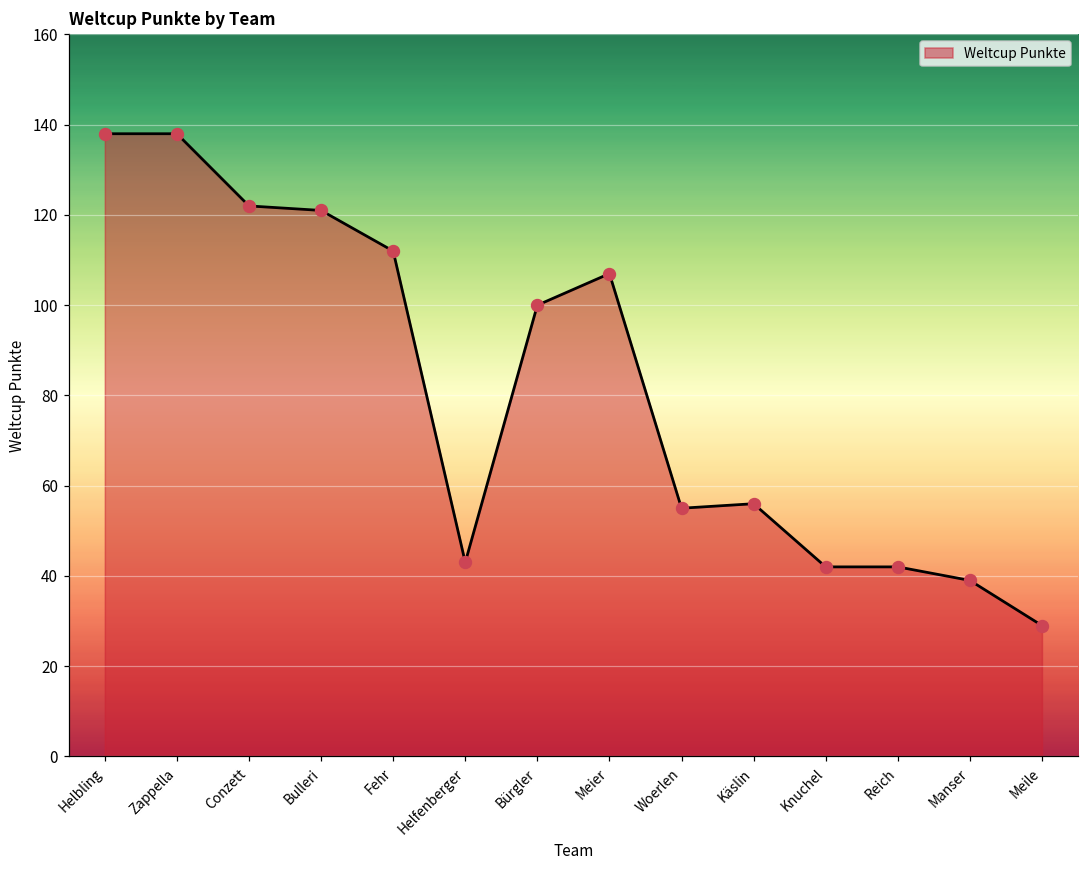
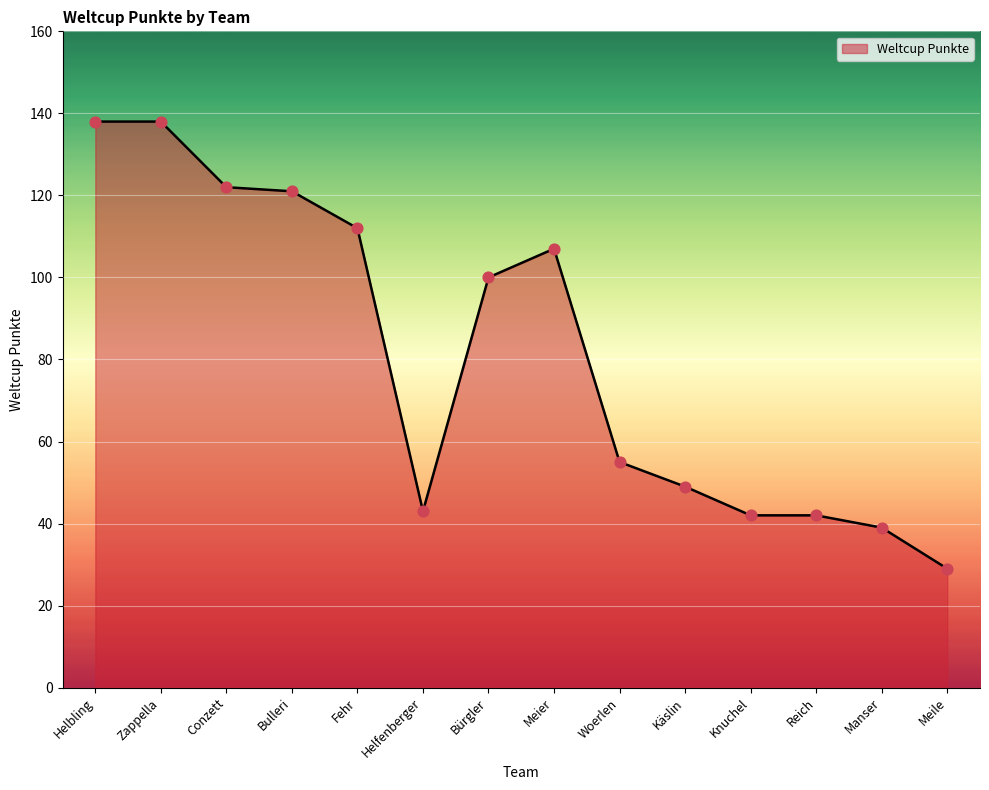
Käslin: 56 -> 49
